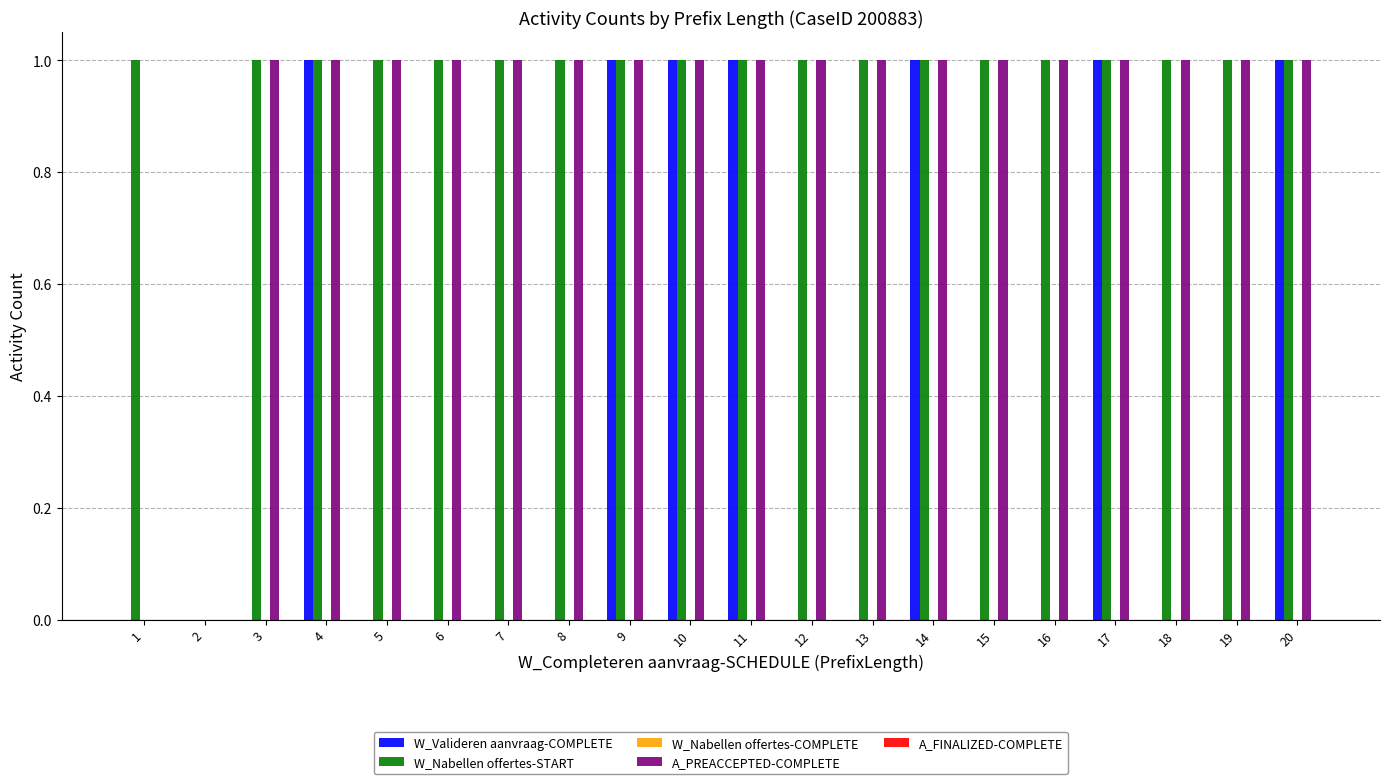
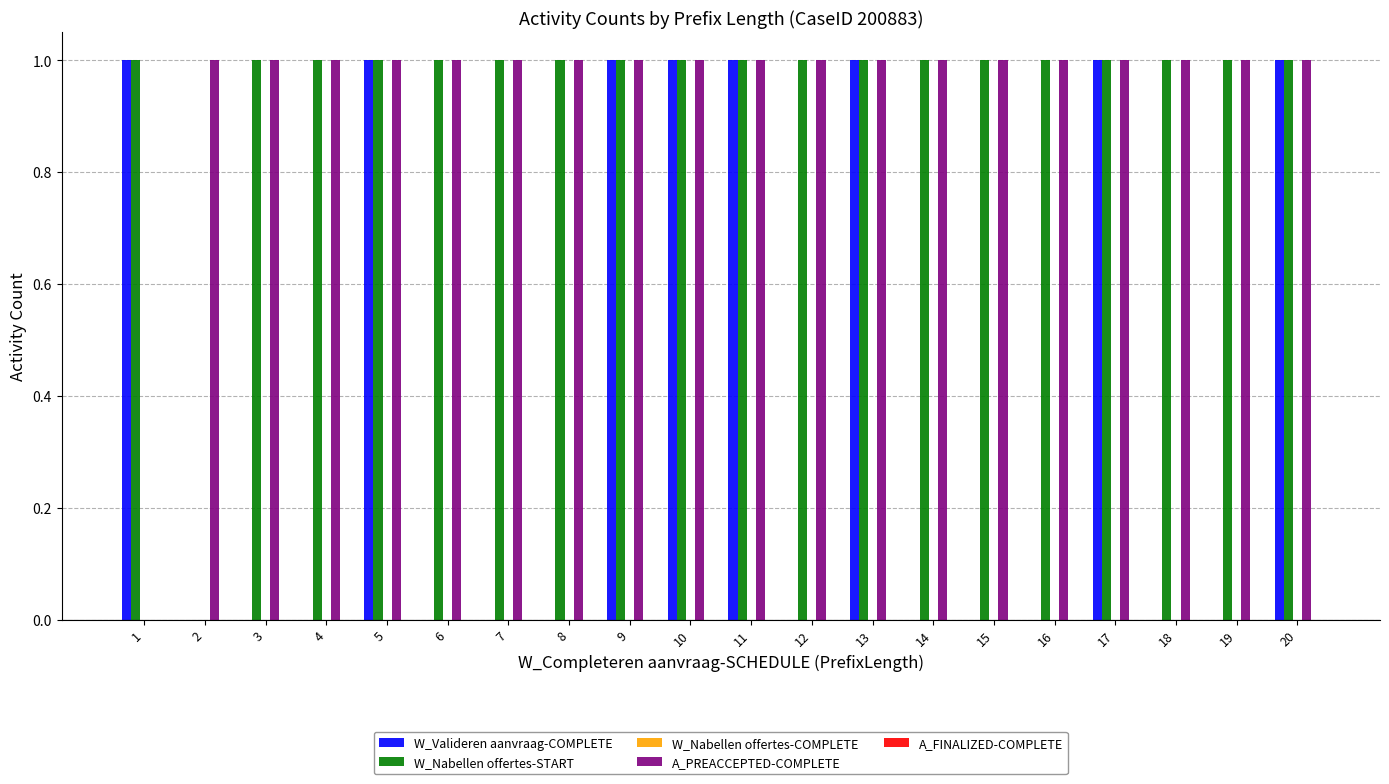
W_Valideren aanvraag-COMPLETE, 1: 0 -> 1
A_PREACCEPTED-COMPLETE, 2: 0 -> 1
W_Valideren aanvraag-COMPLETE, 4: 1 -> 0
W_Valideren aanvraag-COMPLETE, 5: 0 -> 1
W_Valideren aanvraag-COMPLETE, 13: 0 -> 1
W_Valideren aanvraag-COMPLETE, 14: 1 -> 0
